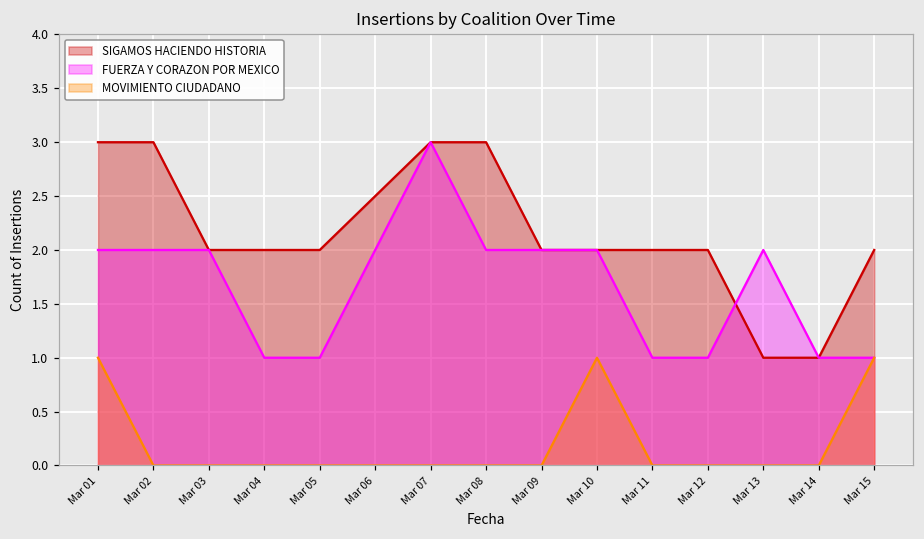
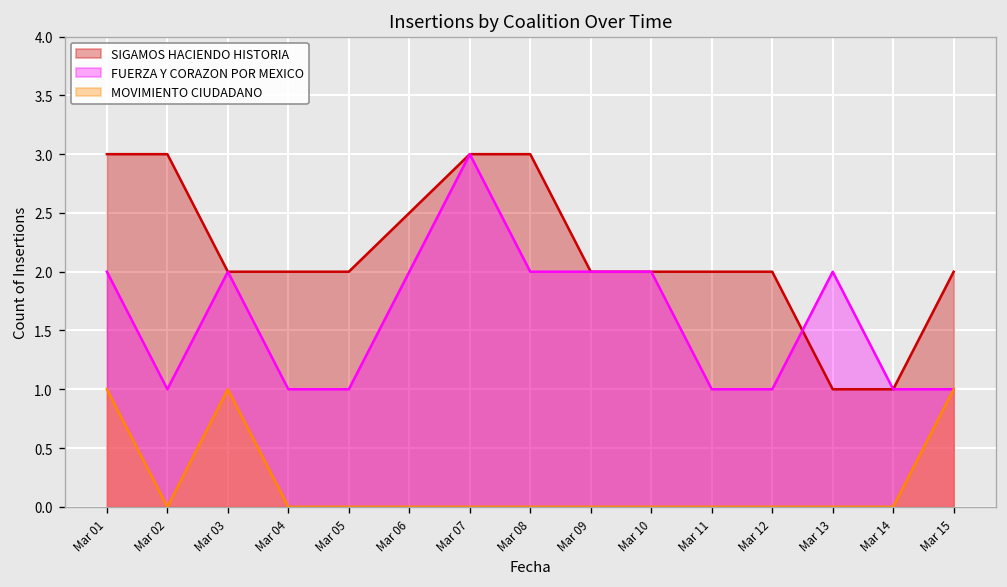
FUERZA Y CORAZON POR MEXICO, Mar 02: 2 -> 1
MOVIMIENTO CIUDADANO, Mar 03: 0 -> 1
MOVIMIENTO CIUDADANO, Mar 10: 1 -> 0
